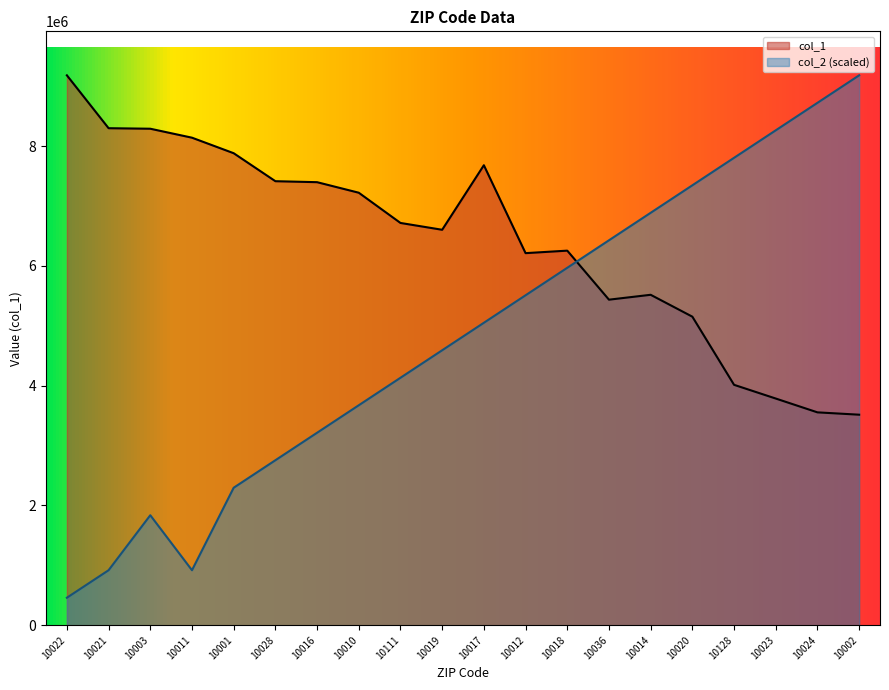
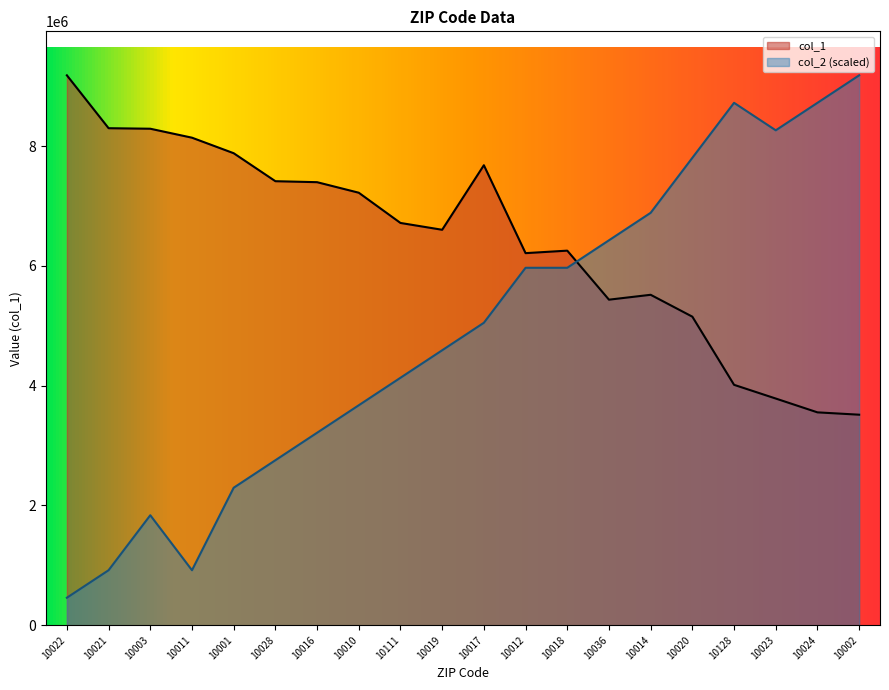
col_2 (scaled), 10012: 5500000 -> 6000000
col_2 (scaled), 10020: 7300000 -> 7800000
col_2 (scaled), 10128: 7800000 -> 8700000
